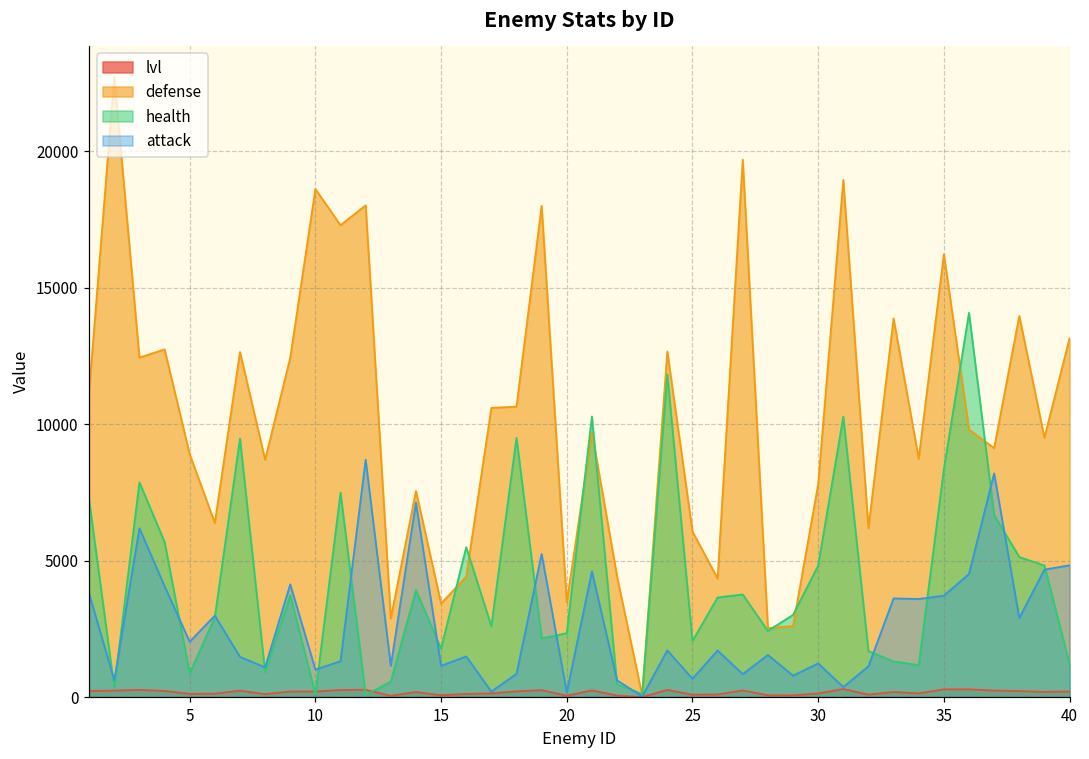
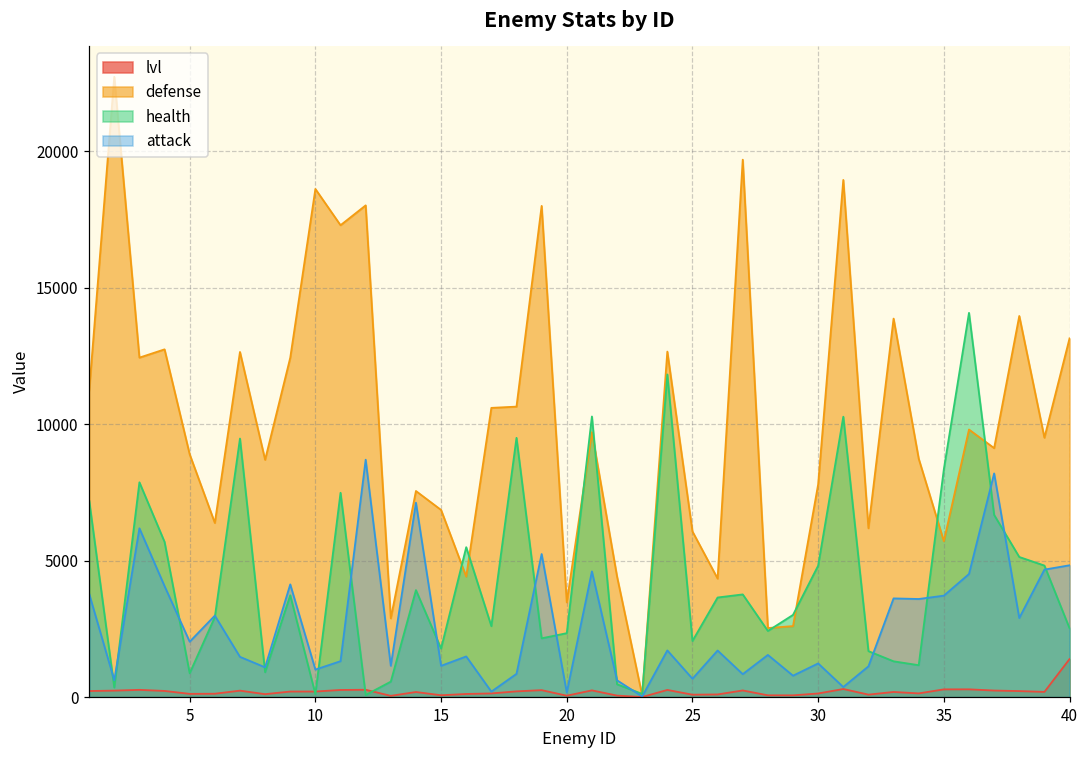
defense, 15: 3400 -> 6900
defense, 35: 16200 -> 5700
lvl, 40: 200 -> 1400
health, 40: 1200 -> 2500
